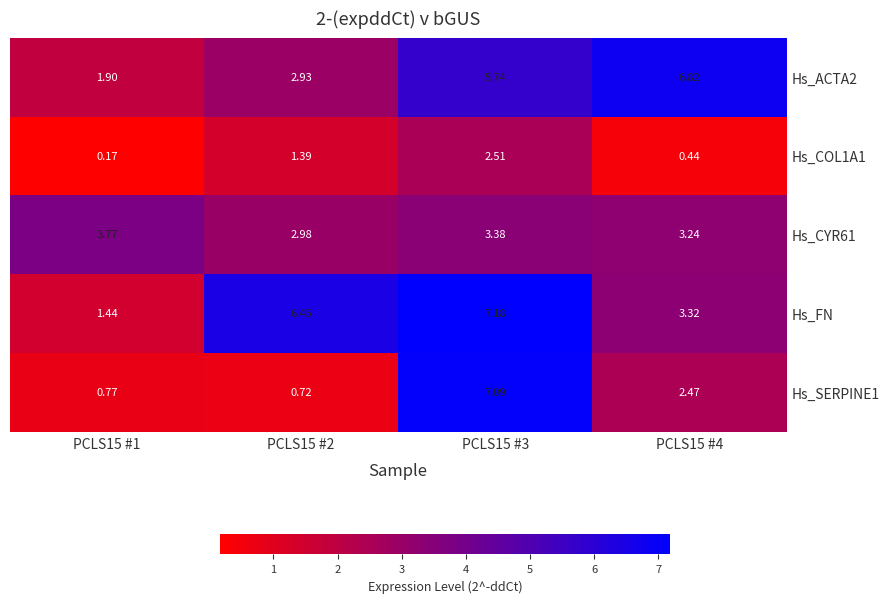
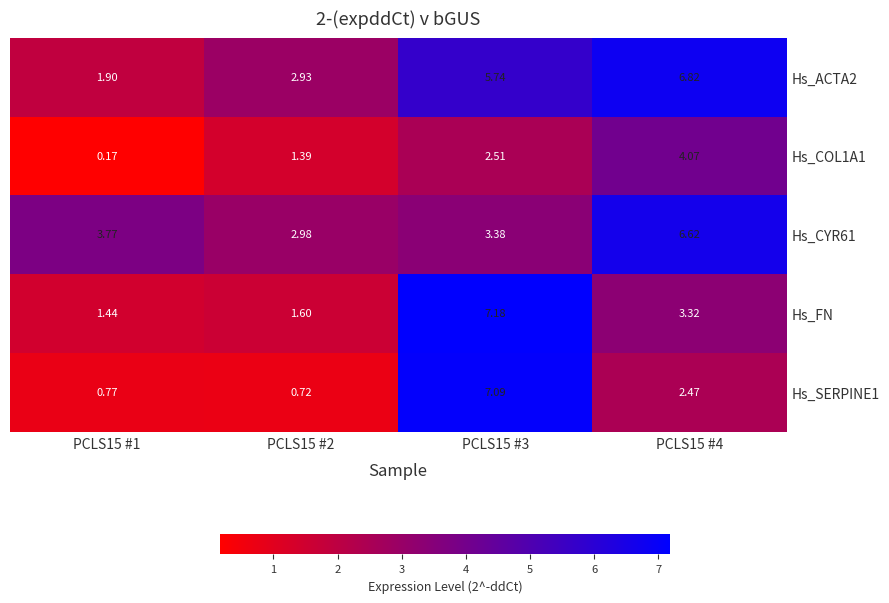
Hs_COL1A1, PCLS15 #4: 0.44 -> 4.07
Hs_CYR61, PCLS15 #4: 3.24 -> 6.62
Hs_FN, PCLS15 #2: 6.45 -> 1.60
